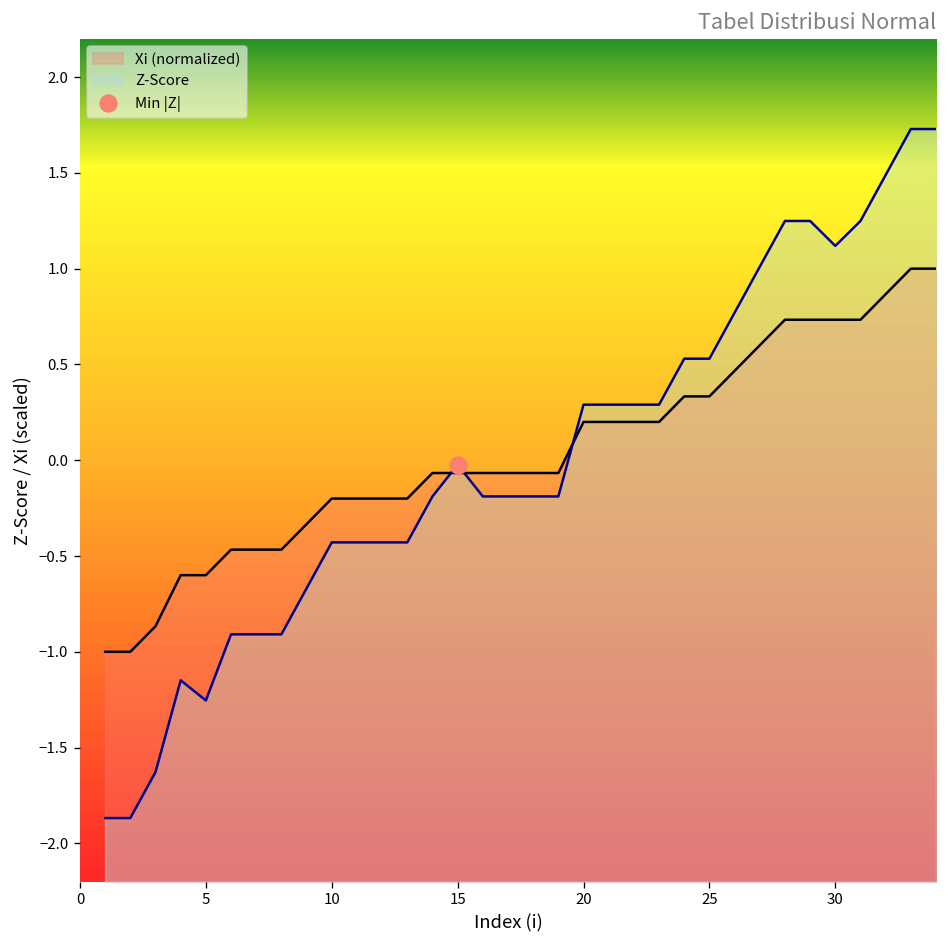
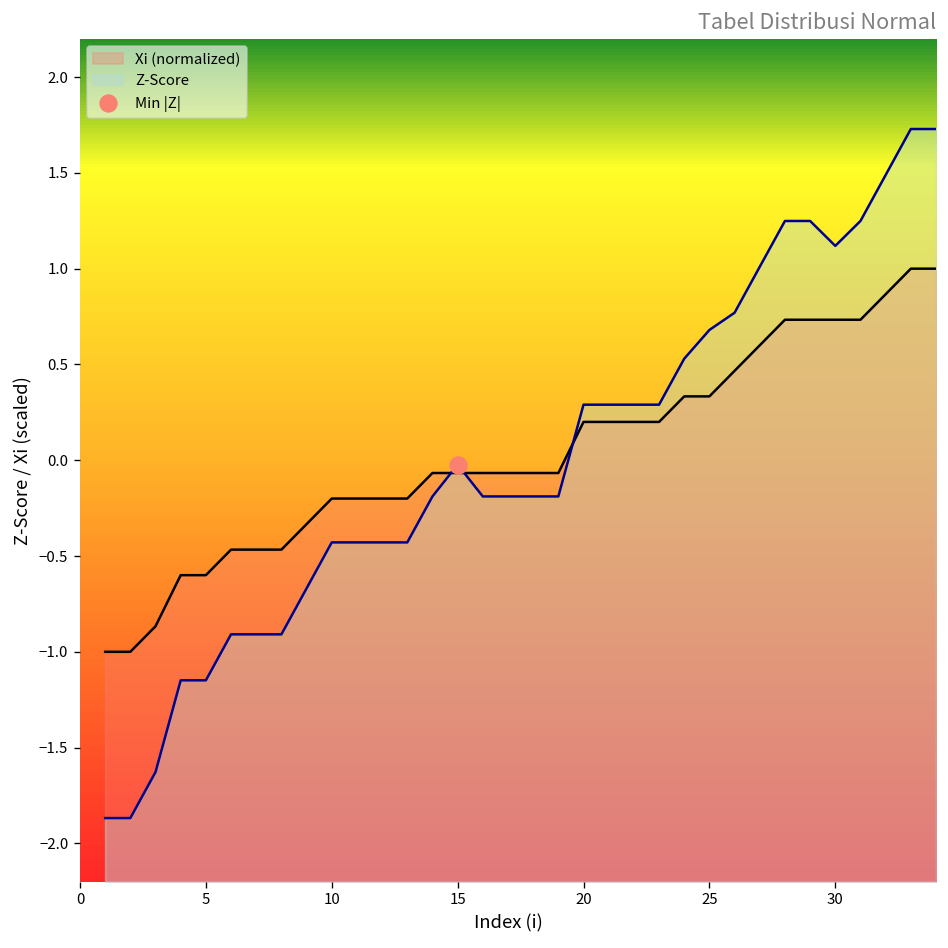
Z-Score, 5: -1.25 -> -1.15
Z-Score, 25: 0.53 -> 0.68
